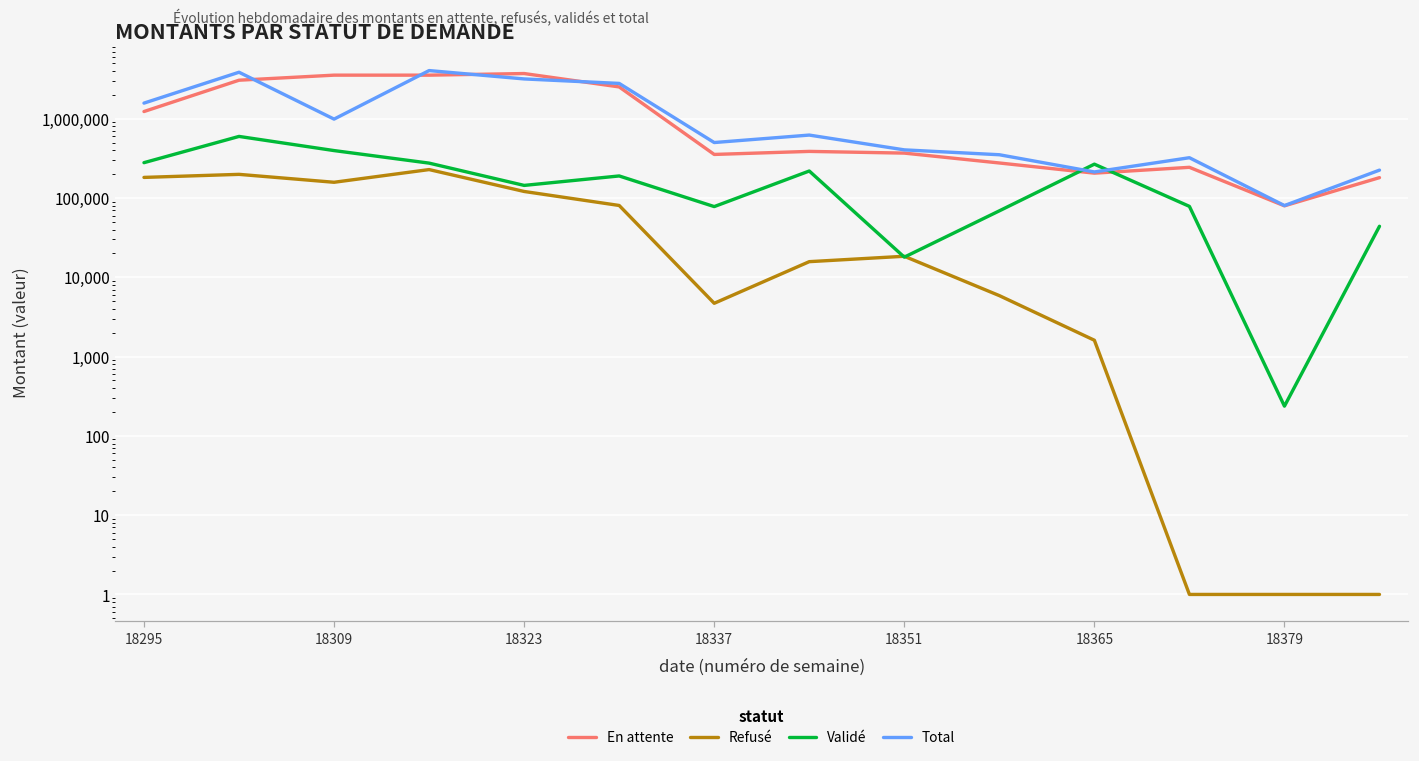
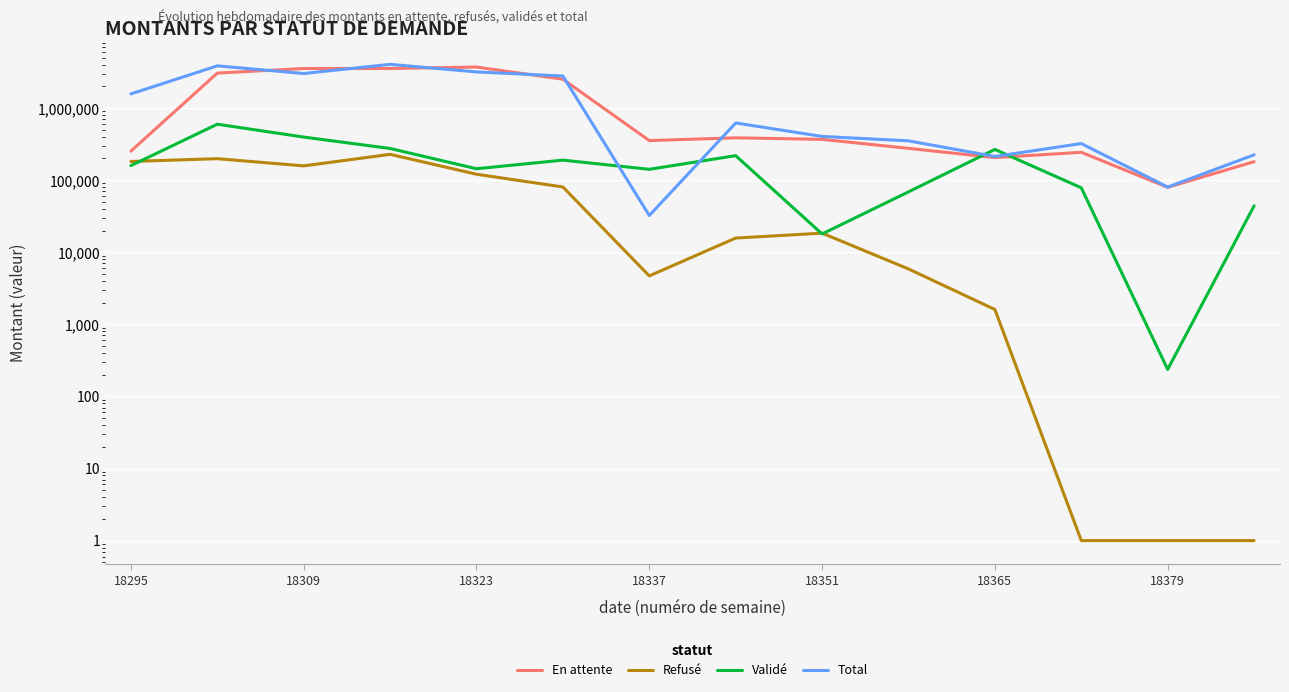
En attente, 18295: 1,200,000 -> 250,000
Validé, 18295: 280,000 -> 160,000
Total, 18309: 1,000,000 -> 3,000,000
Validé, 18337: 80,000 -> 140,000
Total, 18337: 500,000 -> 30,000
